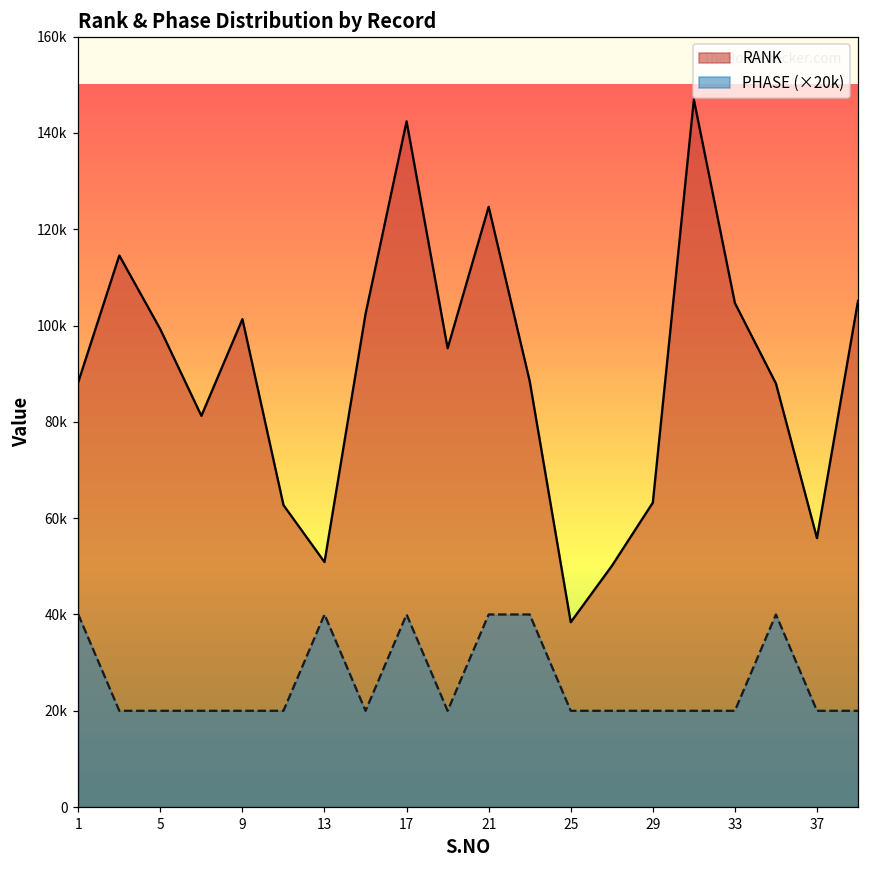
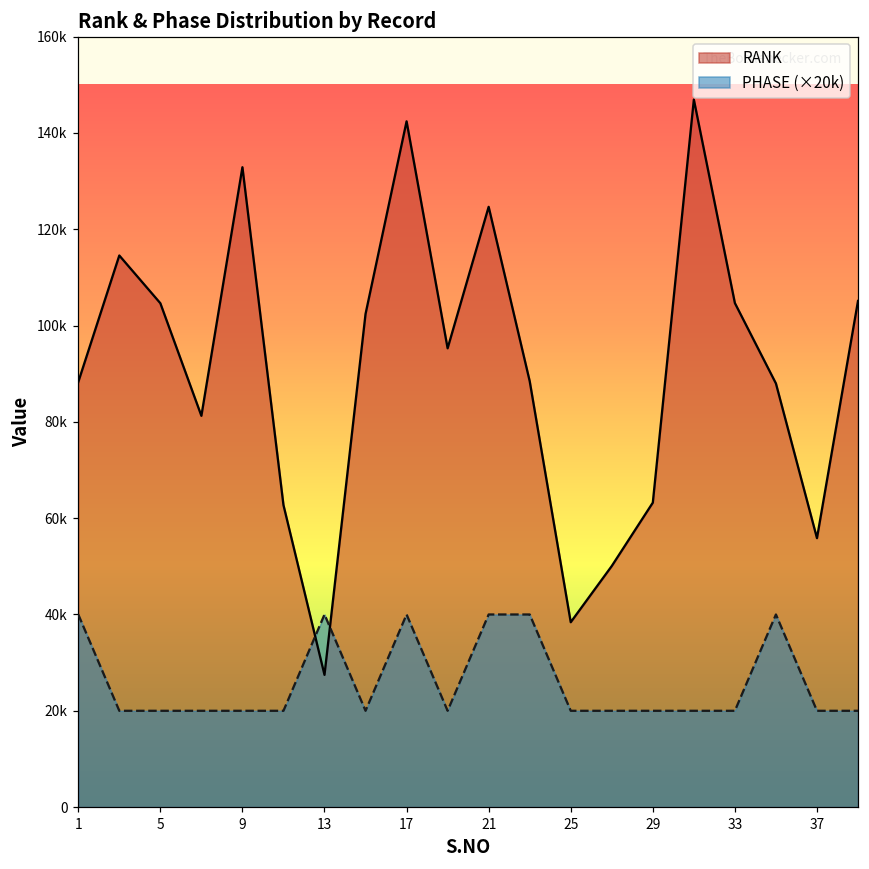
RANK, 5: 99000 -> 105000
RANK, 9: 101000 -> 133000
RANK, 13: 51000 -> 27000
